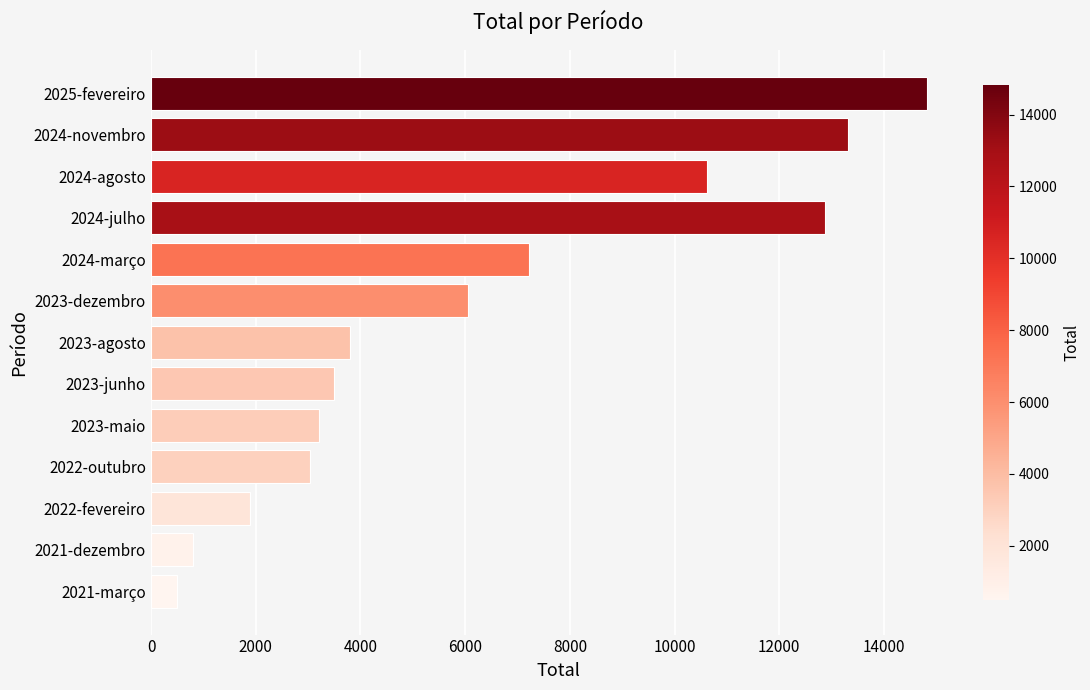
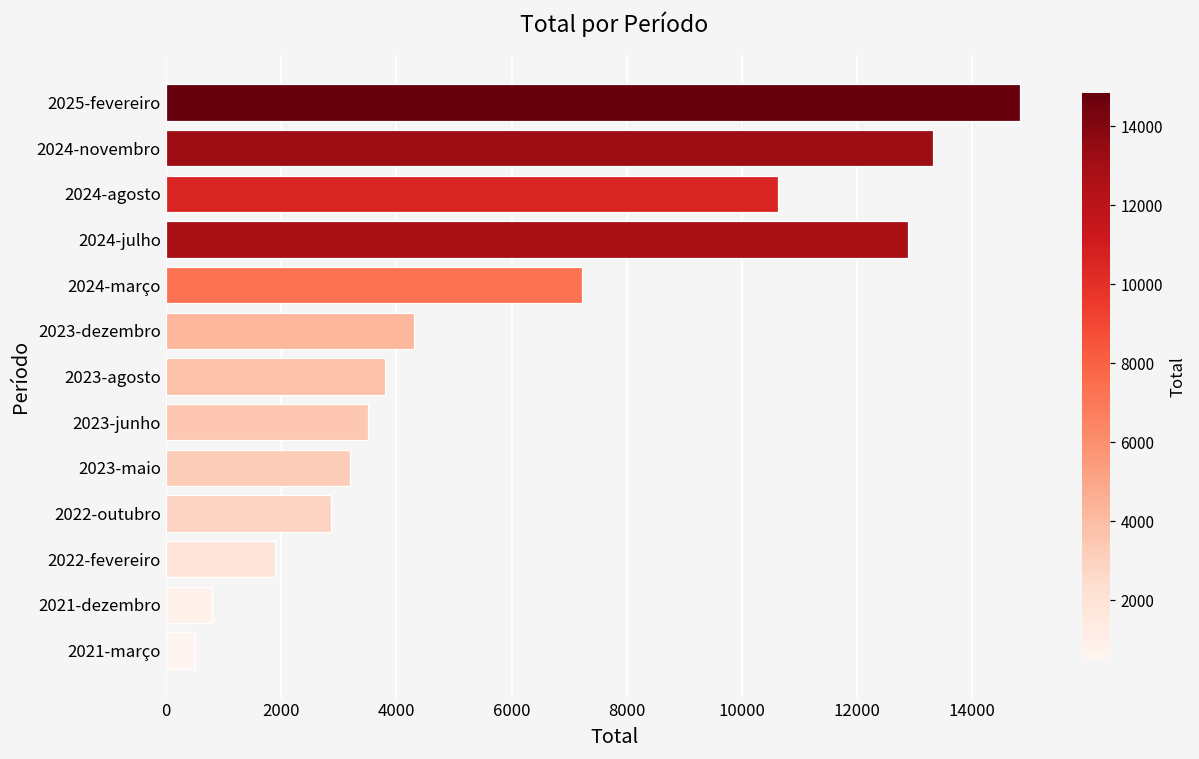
2023-dezembro: 6000 -> 4300
2022-outubro: 3000 -> 2900
